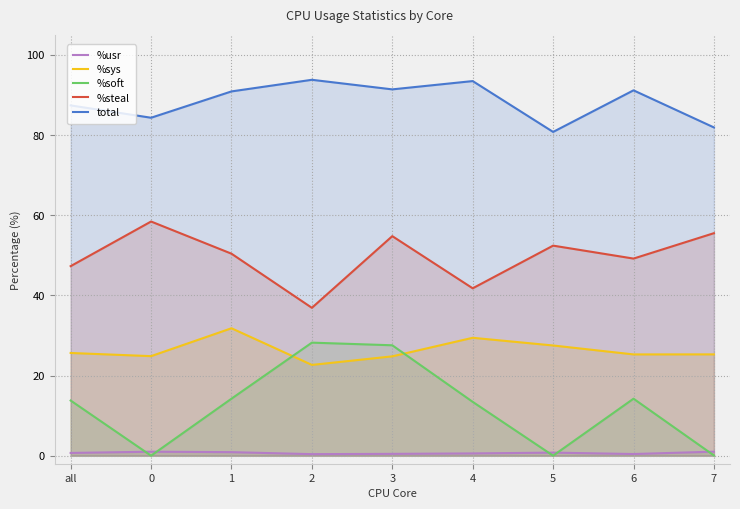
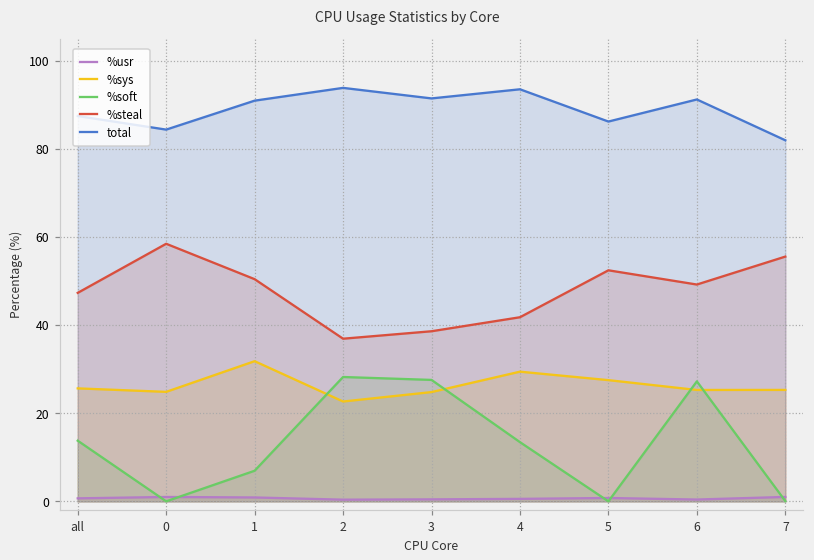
%soft, 1: 14 -> 7
%steal, 3: 55 -> 39
total, 5: 81 -> 86
%soft, 6: 14 -> 27
